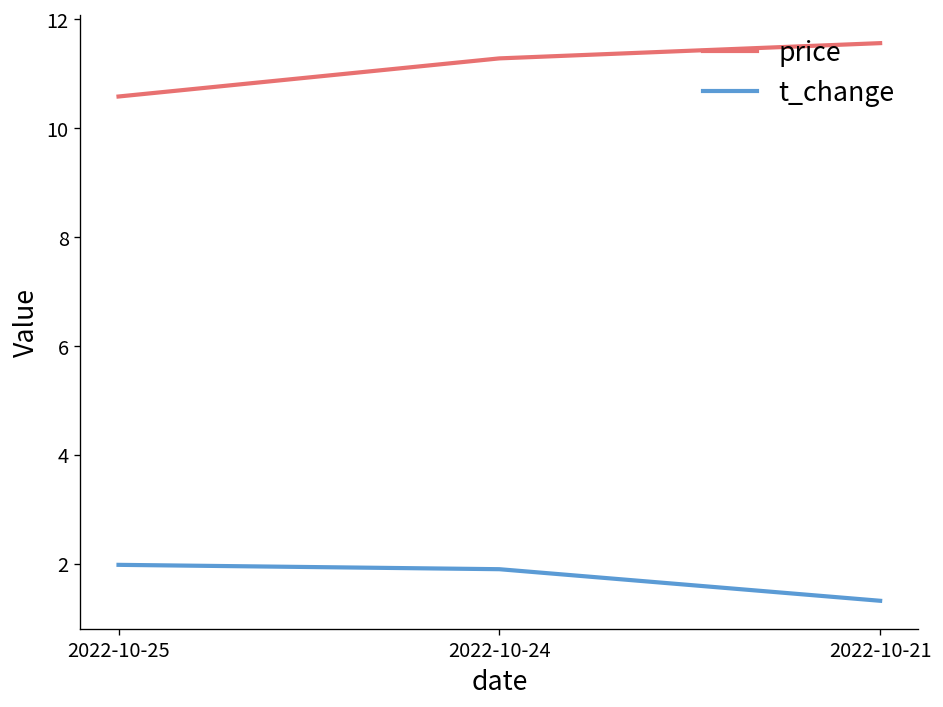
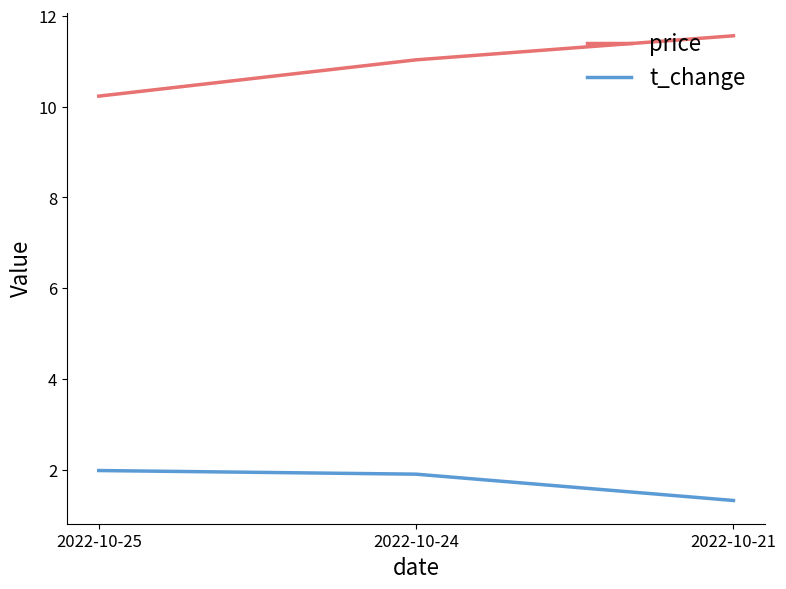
price, 2022-10-25: 10.6 -> 10.2
price, 2022-10-24: 11.3 -> 11.0
